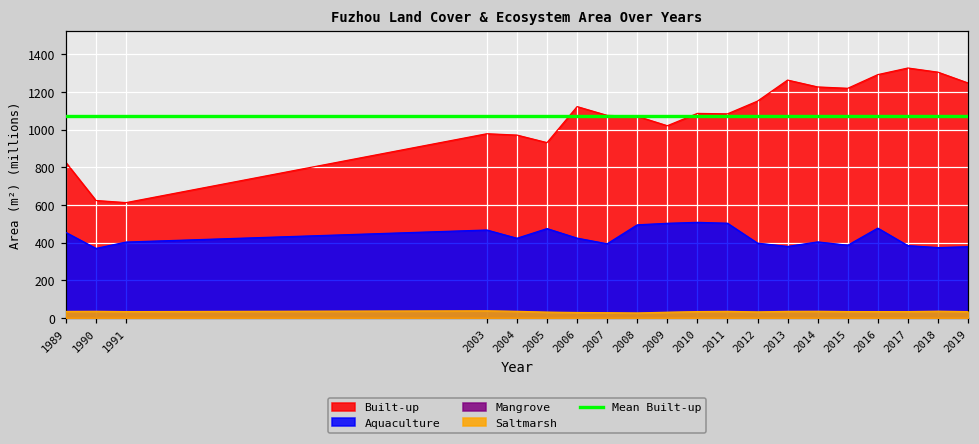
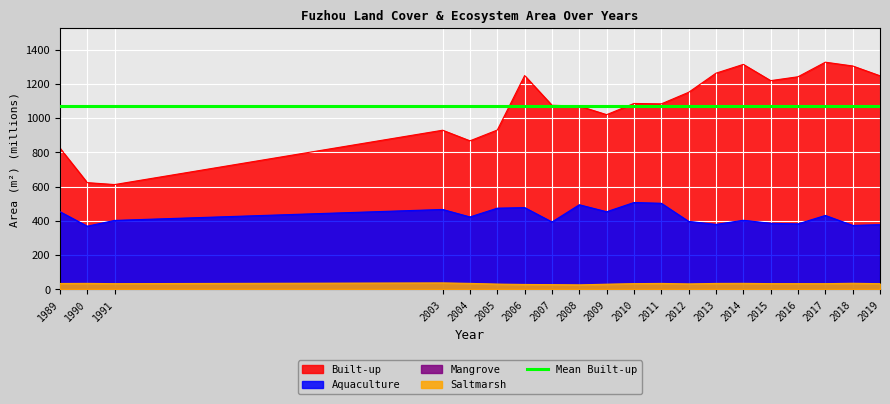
Built-up, 2003: 980 -> 930
Built-up, 2004: 970 -> 870
Built-up, 2006: 1120 -> 1250
Aquaculture, 2006: 420 -> 480
Aquaculture, 2009: 500 -> 450
Built-up, 2014: 1230 -> 1310
Built-up, 2016: 1290 -> 1240
Aquaculture, 2016: 480 -> 380
Aquaculture, 2017: 380 -> 430
